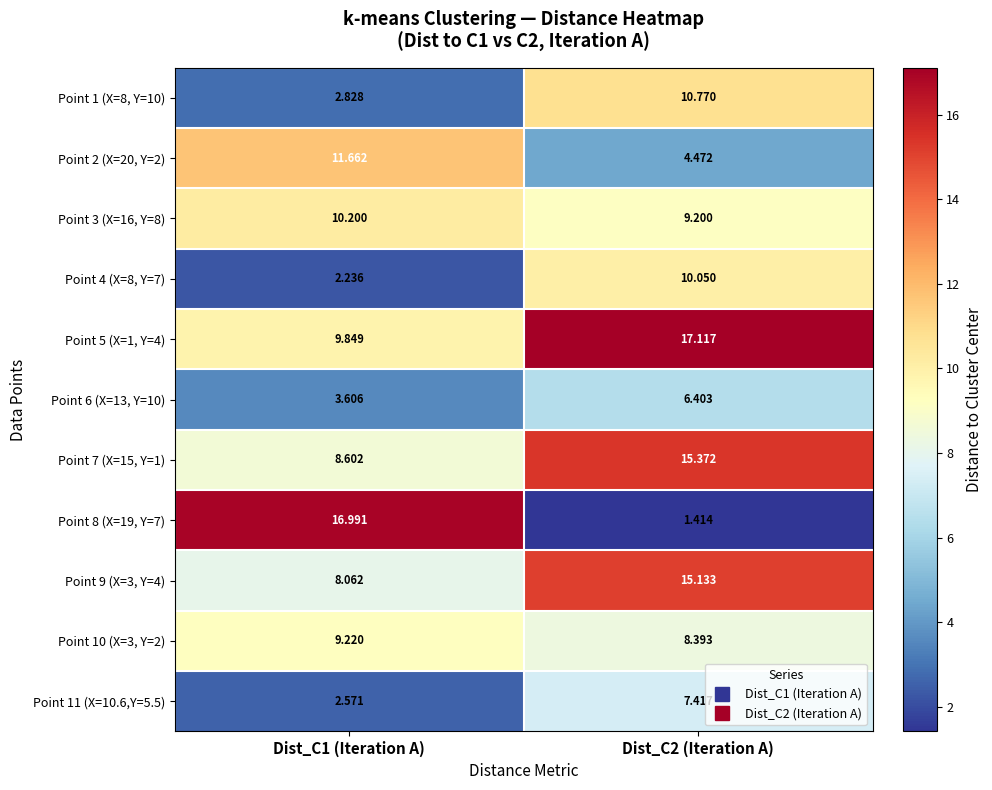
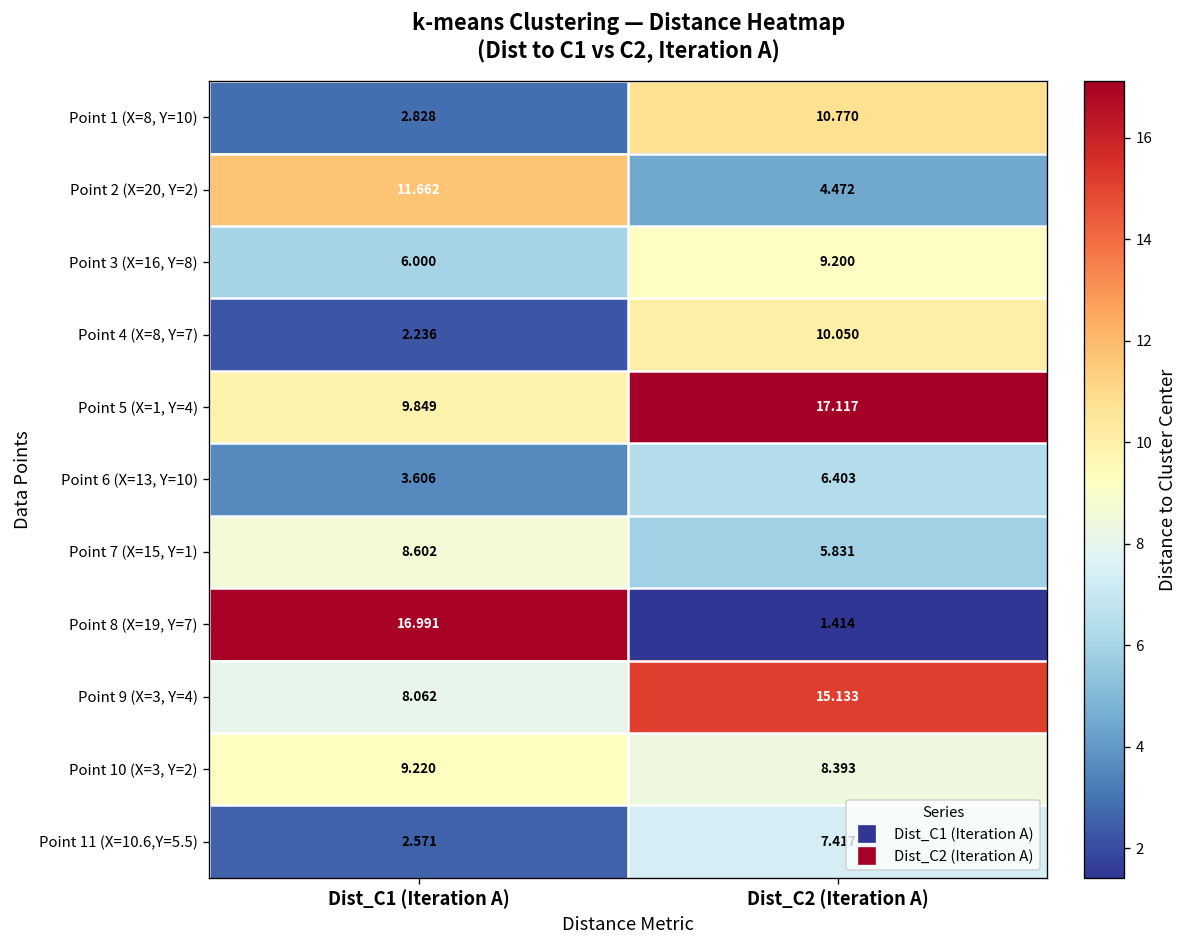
Point 3 (X=16, Y=8), Dist_C1 (Iteration A): 10.200 -> 6.000
Point 7 (X=15, Y=1), Dist_C2 (Iteration A): 15.372 -> 5.831
